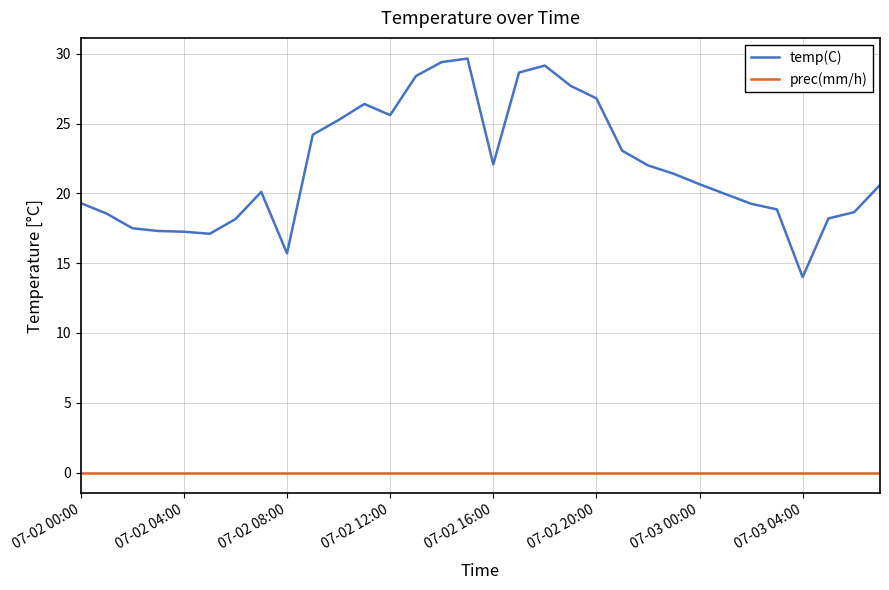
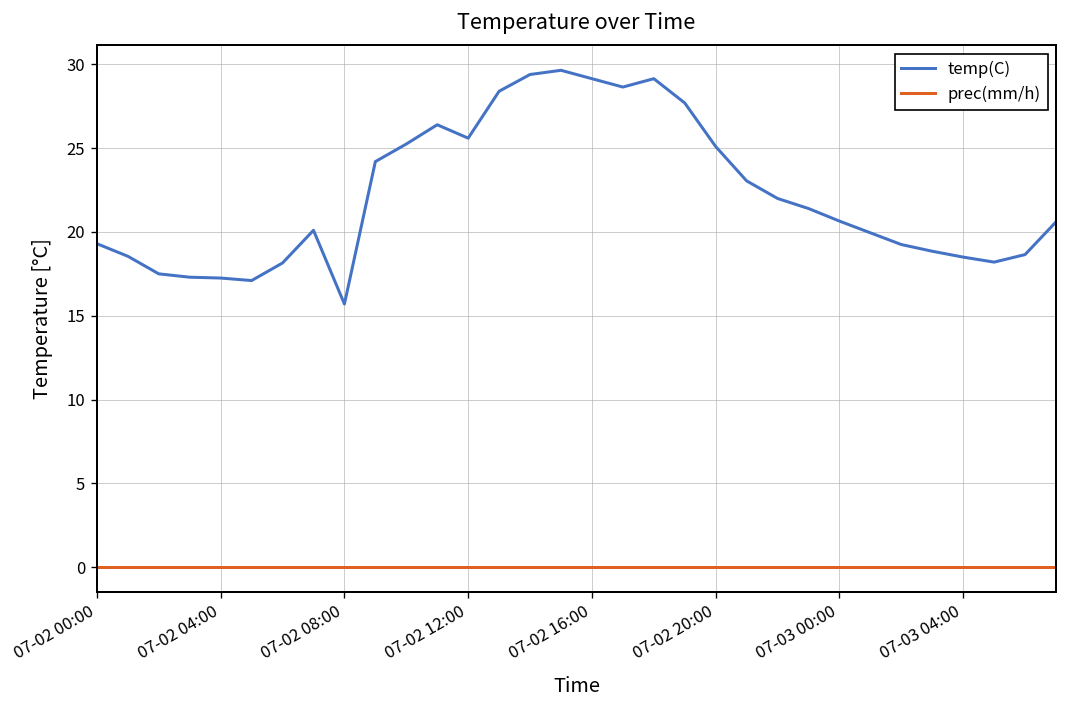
temp(C), 07-02 16:00: 22.1 -> 29.2
temp(C), 07-02 20:00: 26.8 -> 25.1
temp(C), 07-03 04:00: 14.0 -> 18.5
